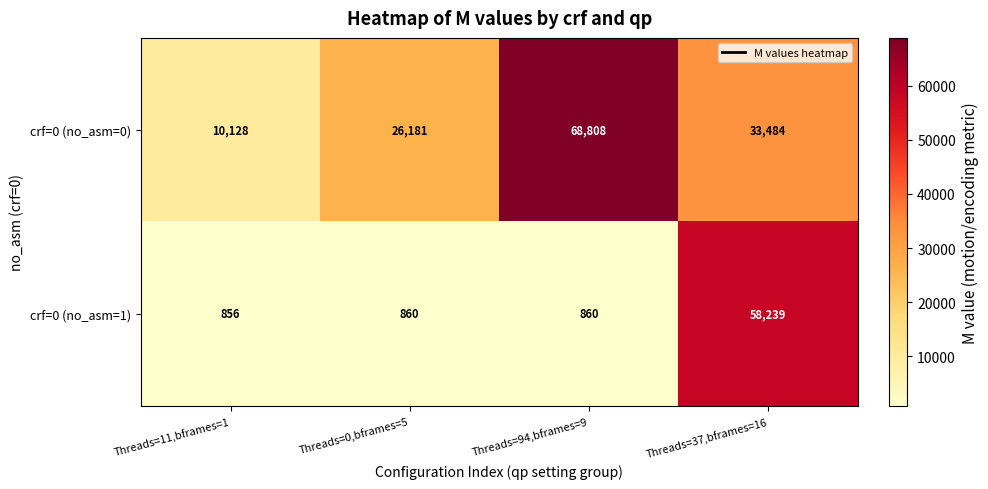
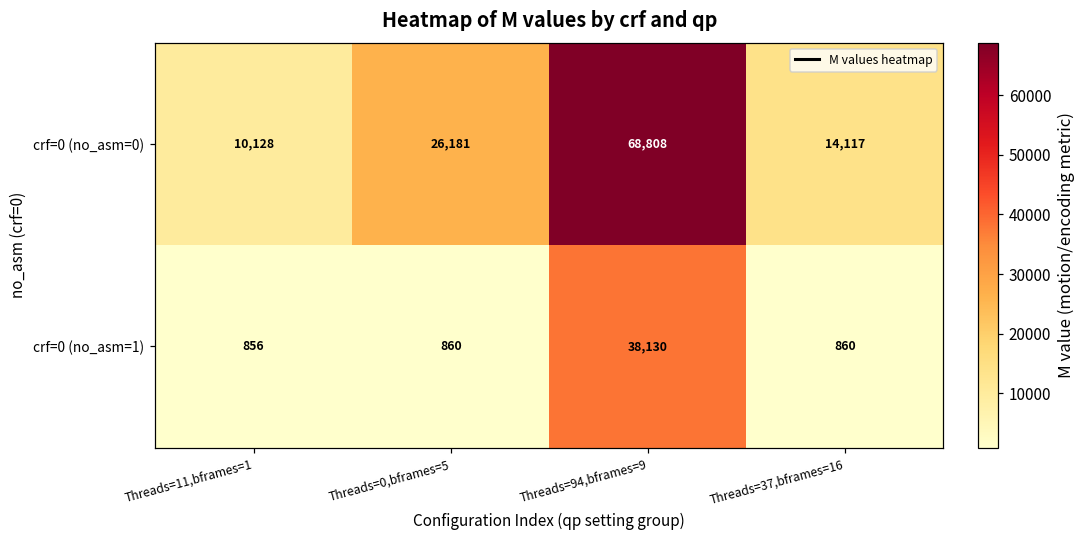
crf=0 (no_asm=0), Threads=37,bframes=16: 33,484 -> 14,117
crf=0 (no_asm=1), Threads=94,bframes=9: 860 -> 38,130
crf=0 (no_asm=1), Threads=37,bframes=16: 58,239 -> 860
